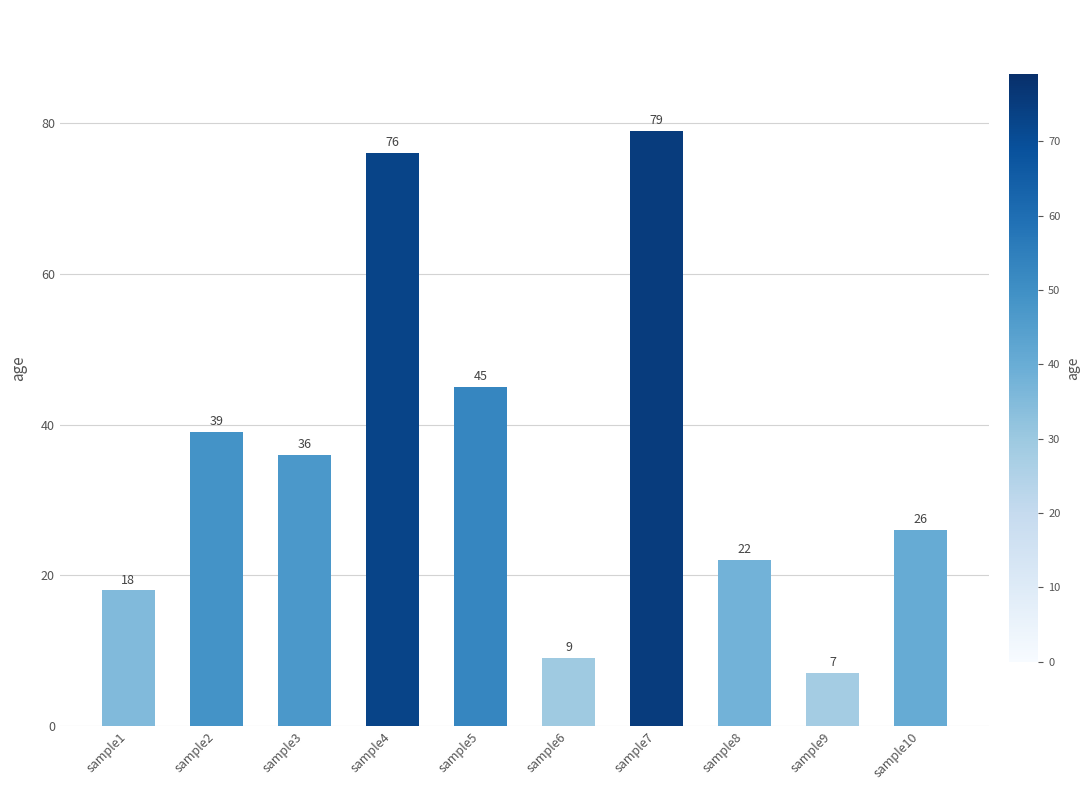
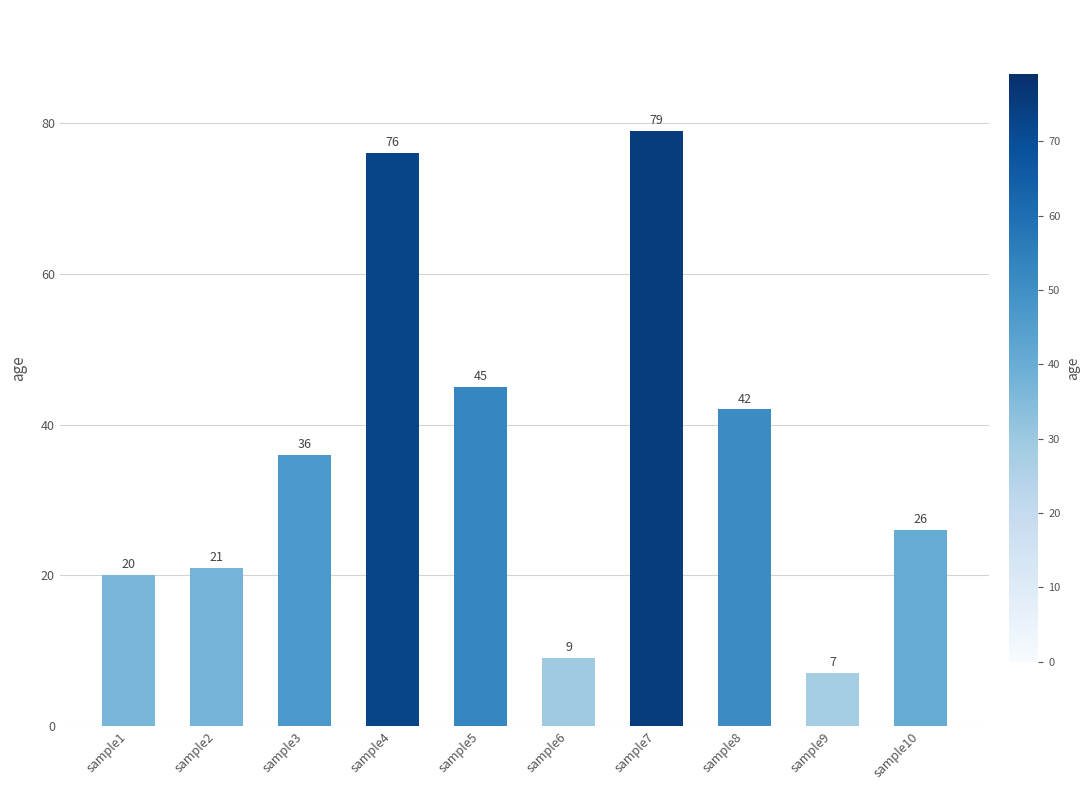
sample1: 18 -> 20
sample2: 39 -> 21
sample8: 22 -> 42
